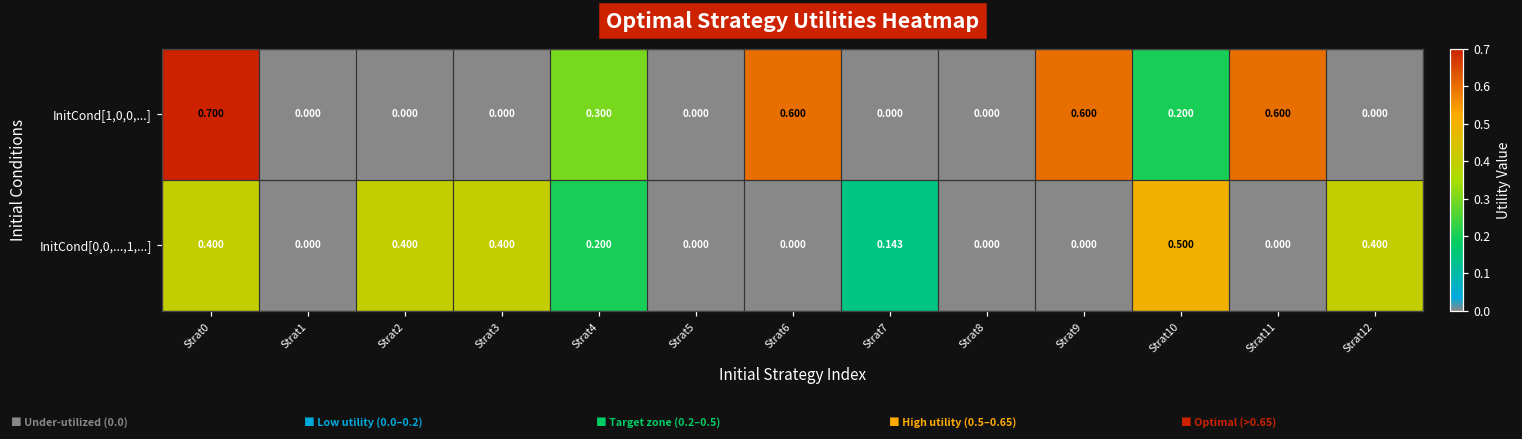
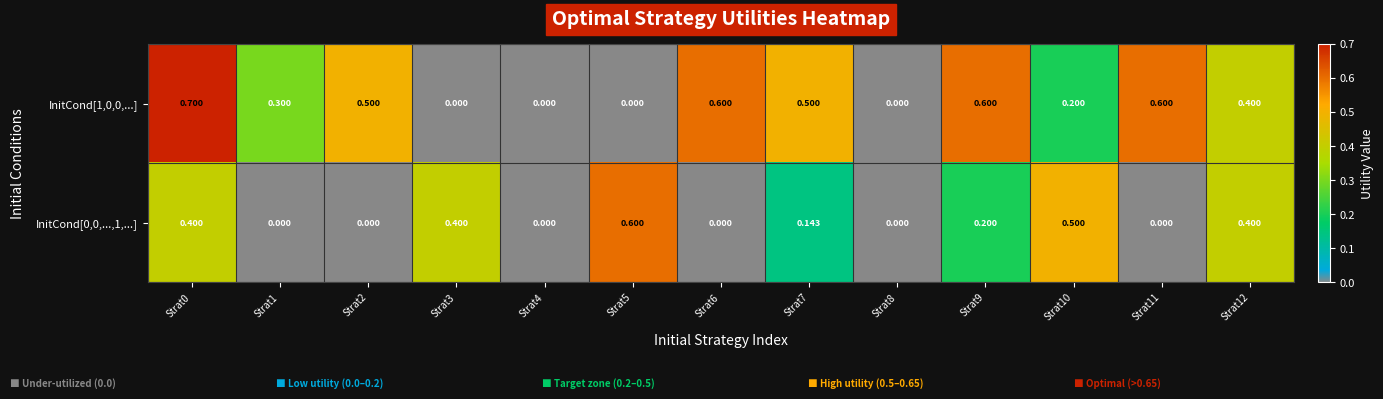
InitCond[1,0,0,...], Strat1: 0.000 -> 0.300
InitCond[1,0,0,...], Strat2: 0.000 -> 0.500
InitCond[1,0,0,...], Strat4: 0.300 -> 0.000
InitCond[1,0,0,...], Strat7: 0.000 -> 0.500
InitCond[1,0,0,...], Strat12: 0.000 -> 0.400
InitCond[0,0,...,1,...], Strat2: 0.400 -> 0.000
InitCond[0,0,...,1,...], Strat4: 0.200 -> 0.000
InitCond[0,0,...,1,...], Strat5: 0.000 -> 0.600
InitCond[0,0,...,1,...], Strat9: 0.000 -> 0.200
